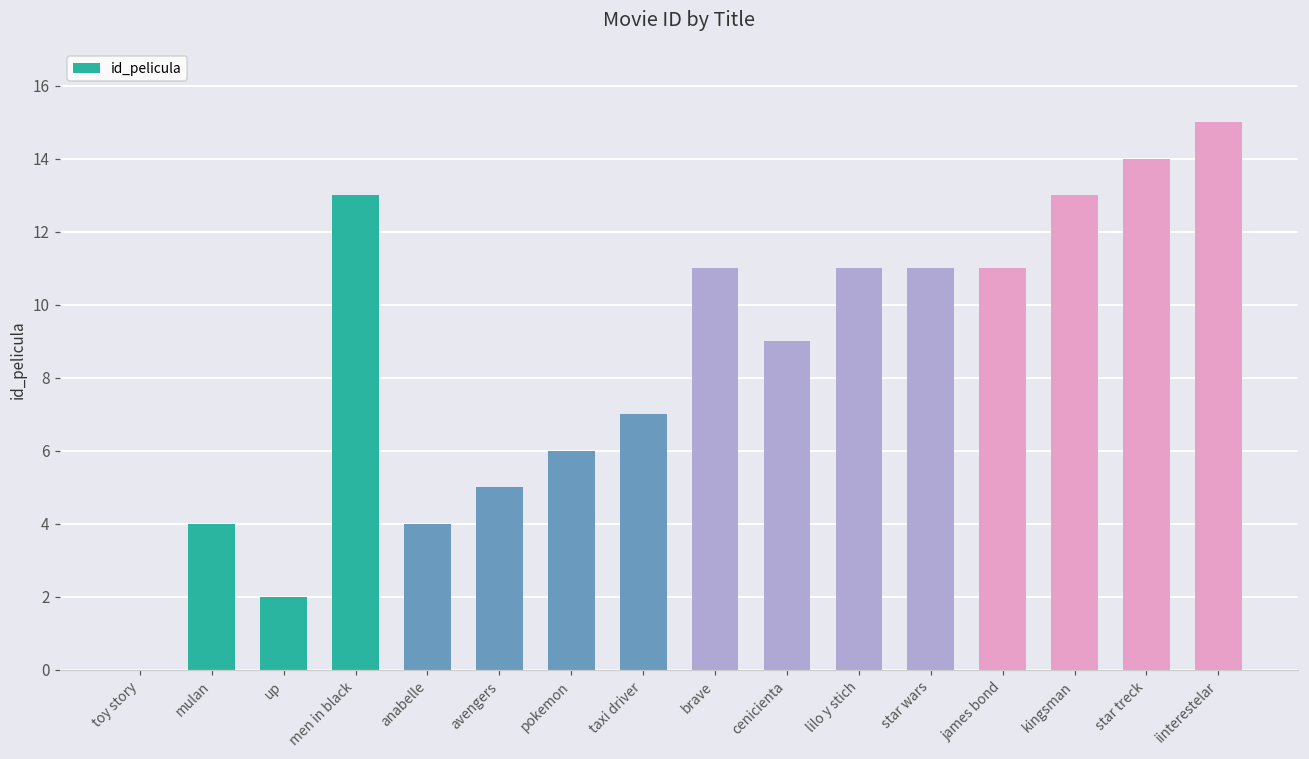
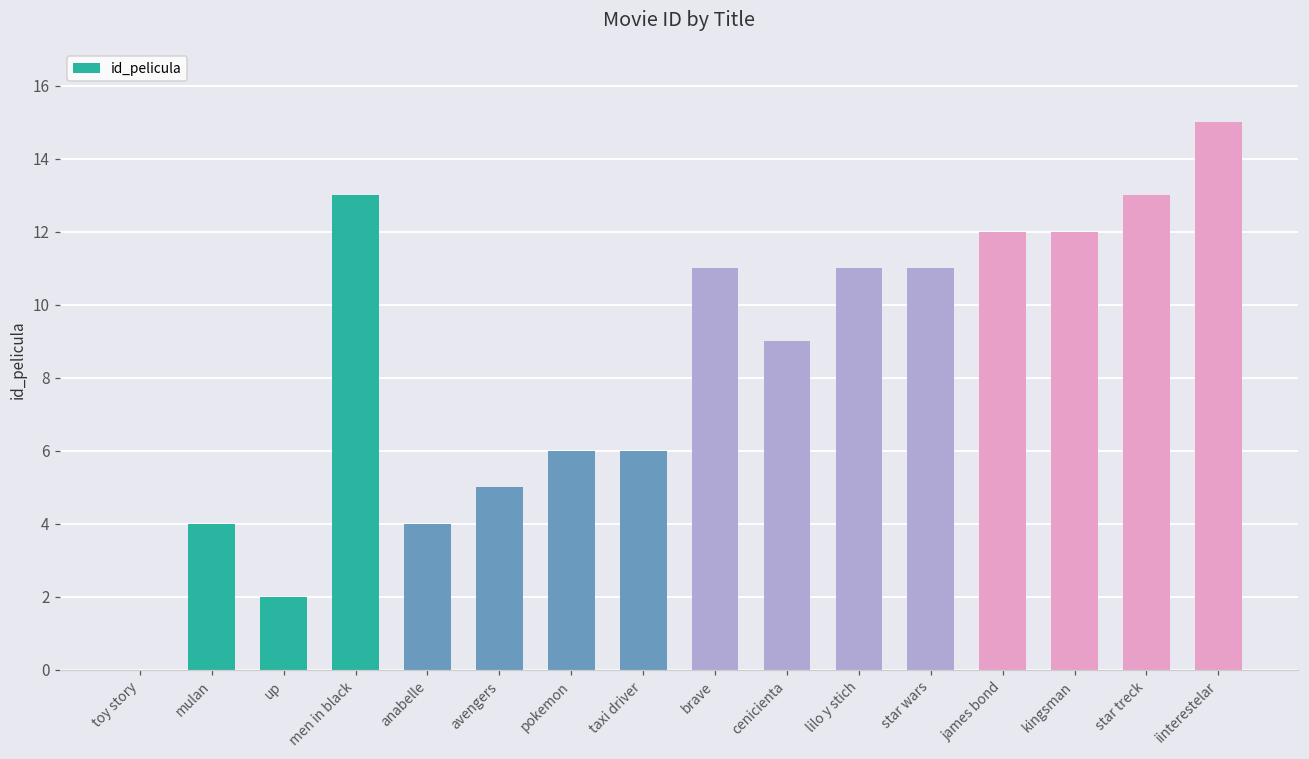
taxi driver: 7 -> 6
james bond: 11 -> 12
kingsman: 13 -> 12
star treck: 14 -> 13
